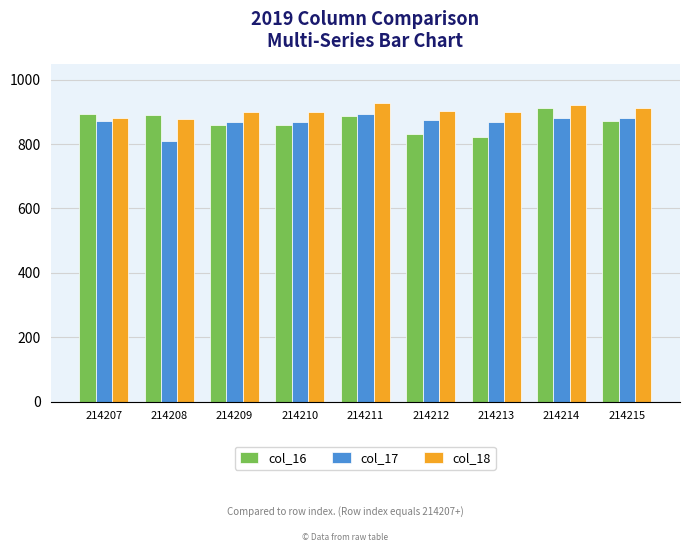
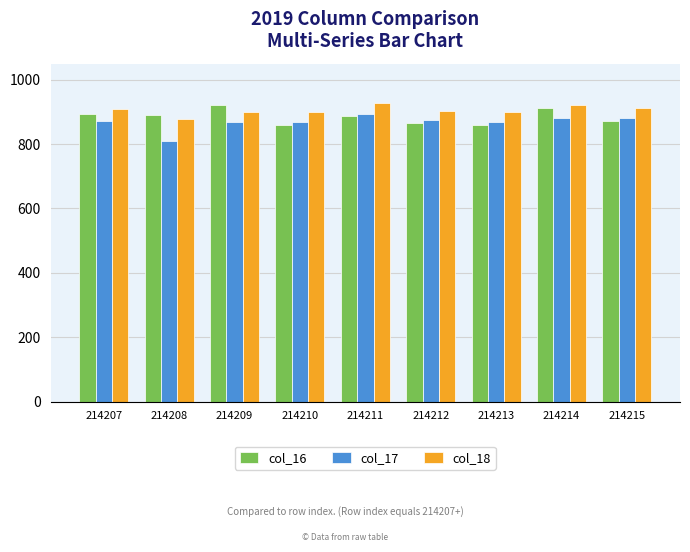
col_18, 214207: 880 -> 910
col_16, 214209: 860 -> 920
col_16, 214212: 830 -> 870
col_16, 214213: 820 -> 860
